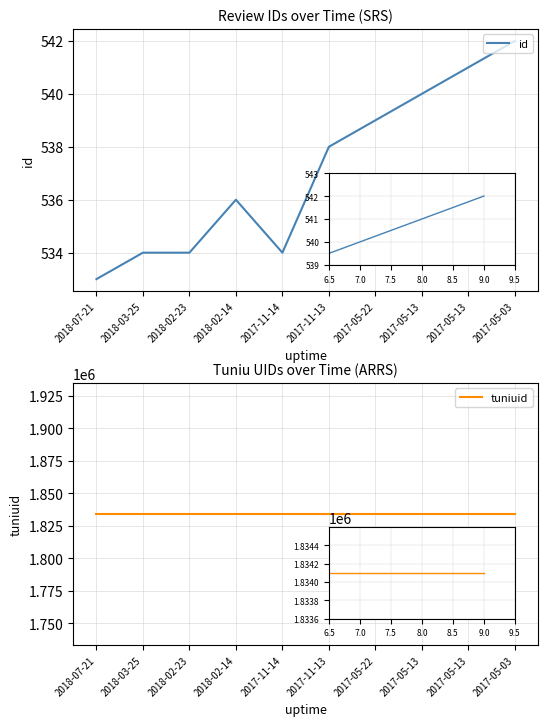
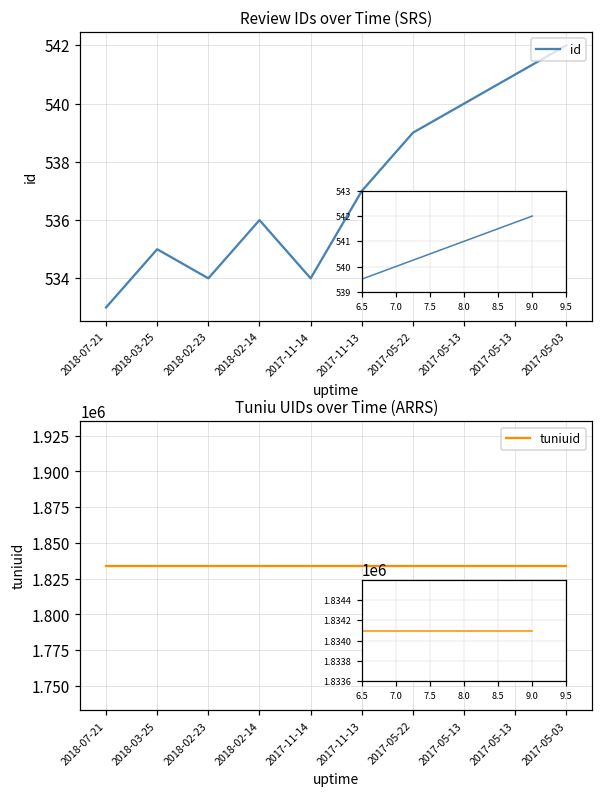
Review IDs over Time (SRS), 2018-03-25: 534 -> 535
Review IDs over Time (SRS), 2017-11-13: 538 -> 537
